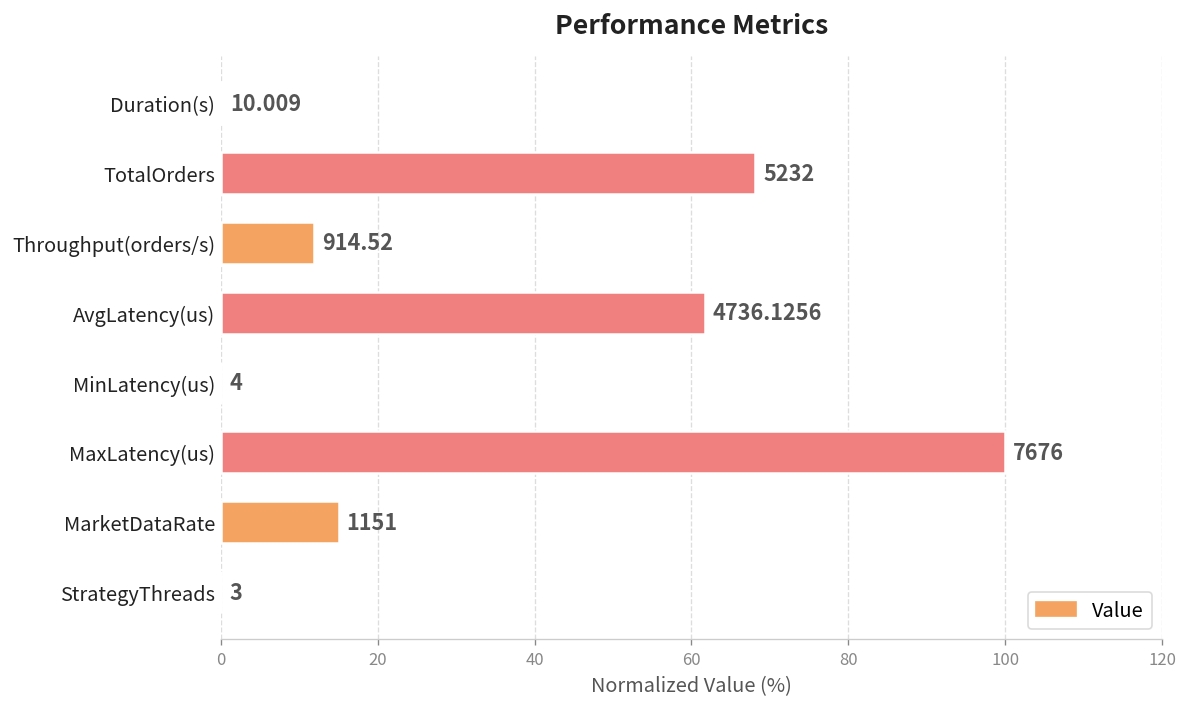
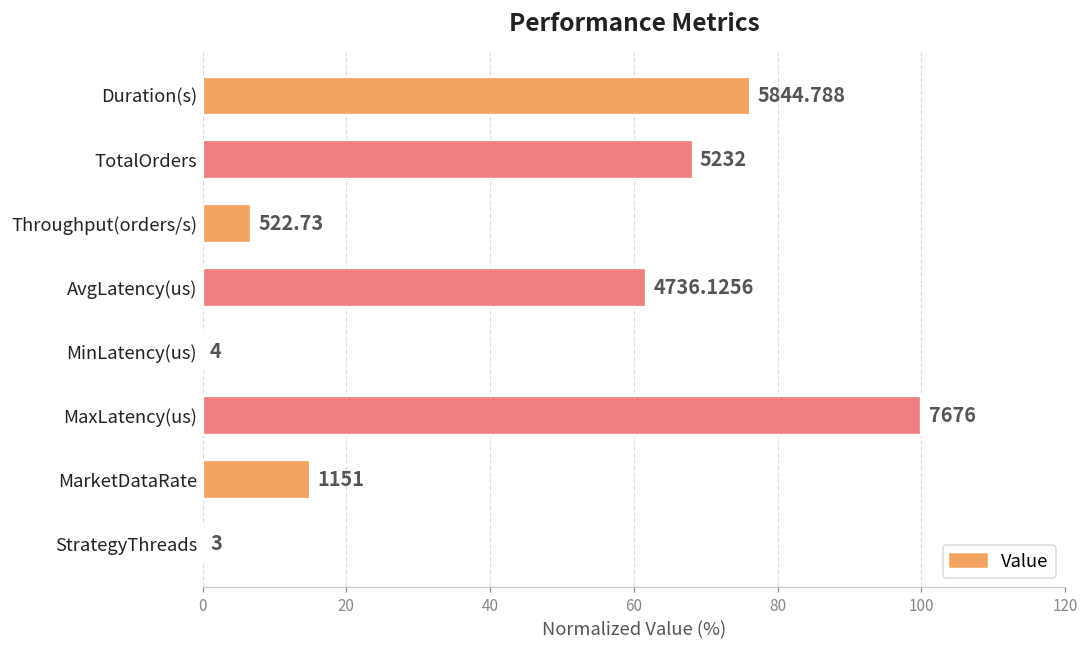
Duration(s): 10.009 -> 5844.788
Throughput(orders/s): 914.52 -> 522.73
